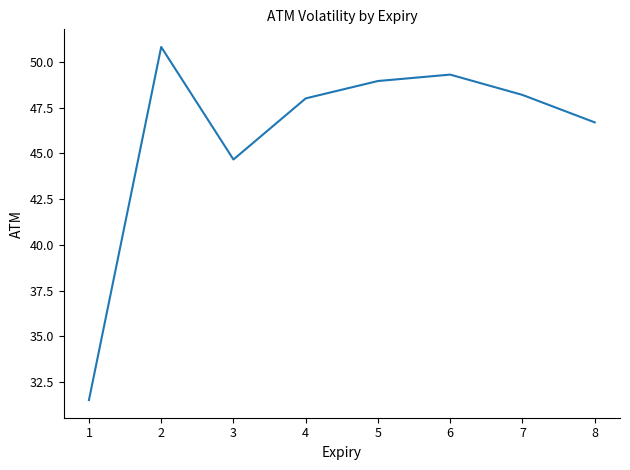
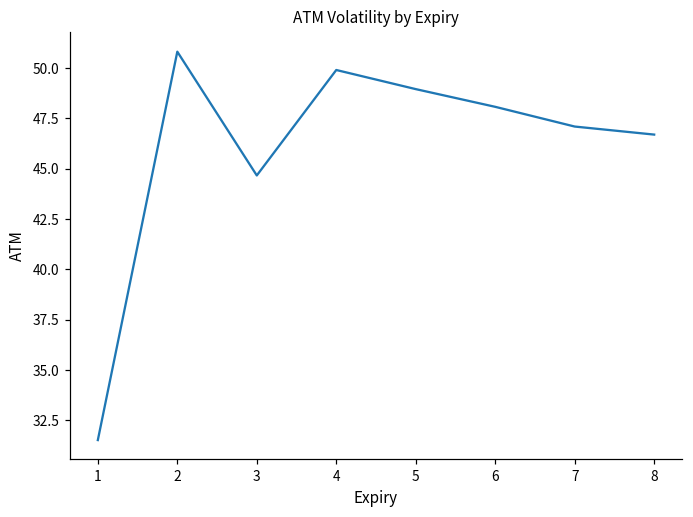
4: 48.0 -> 49.9
6: 49.3 -> 48.1
7: 48.2 -> 47.1
